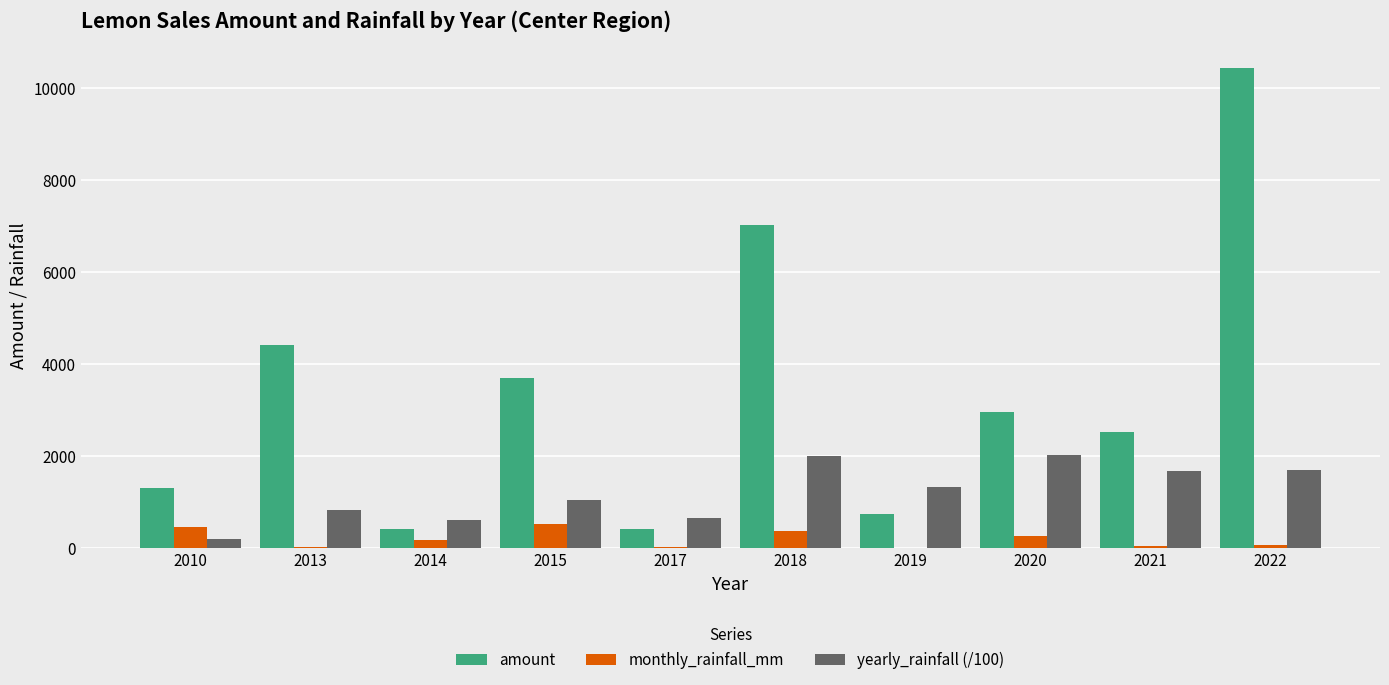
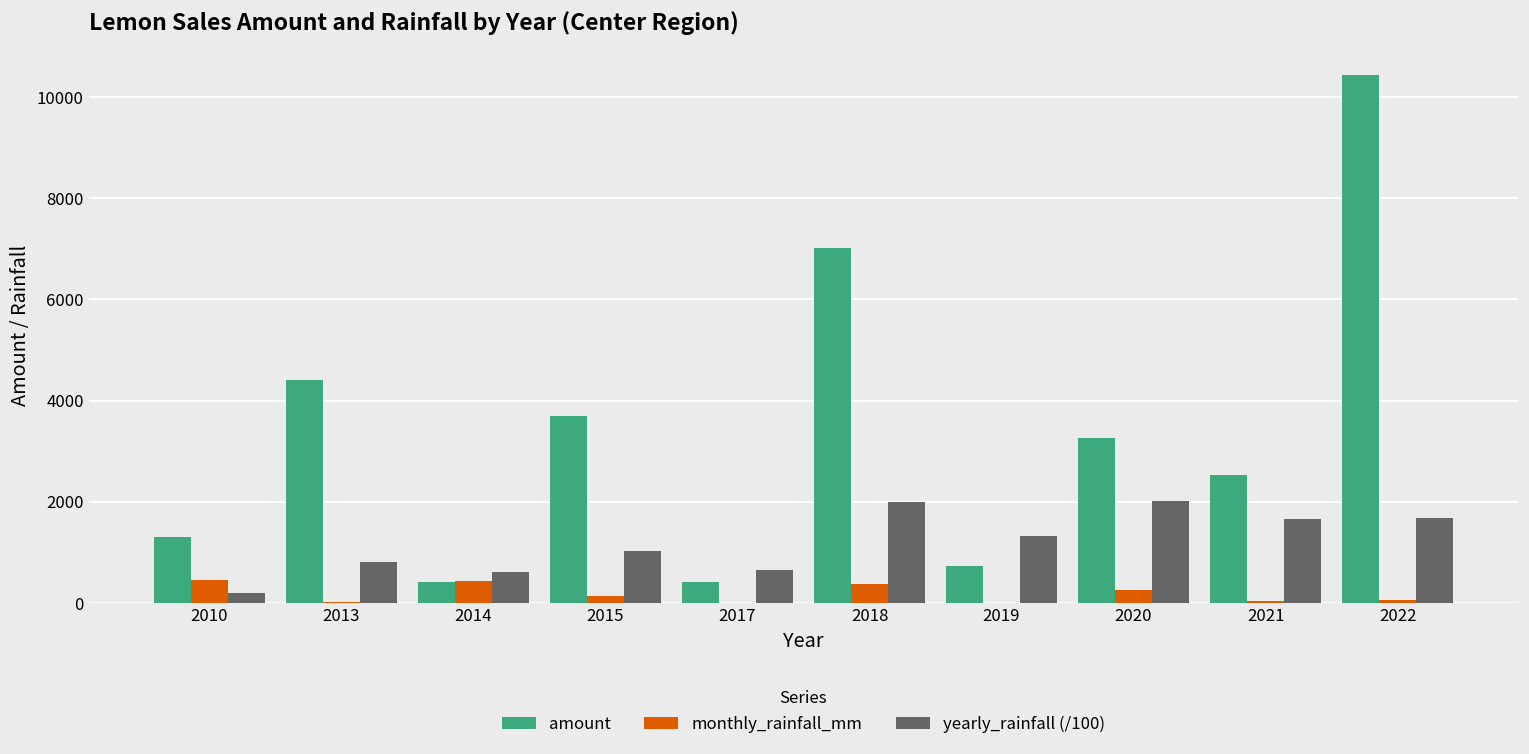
monthly_rainfall_mm, 2014: 200 -> 400
monthly_rainfall_mm, 2015: 500 -> 100
amount, 2020: 3000 -> 3300
